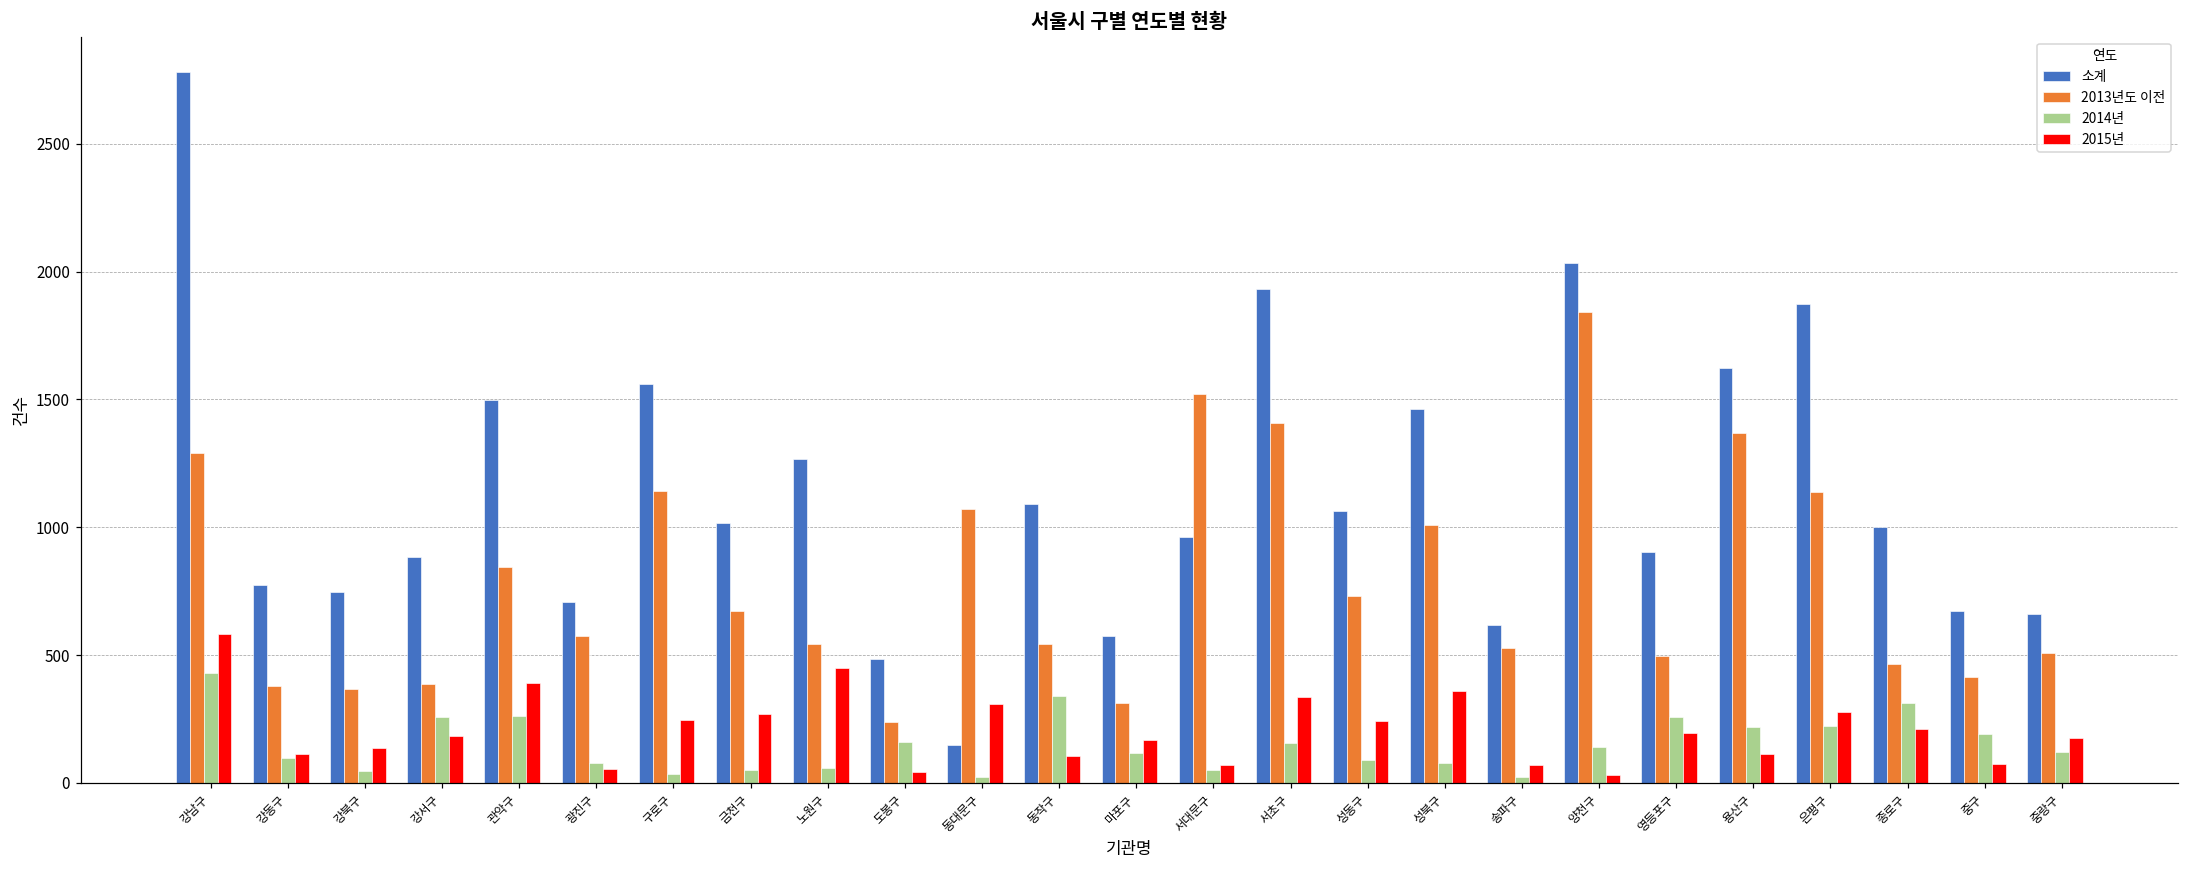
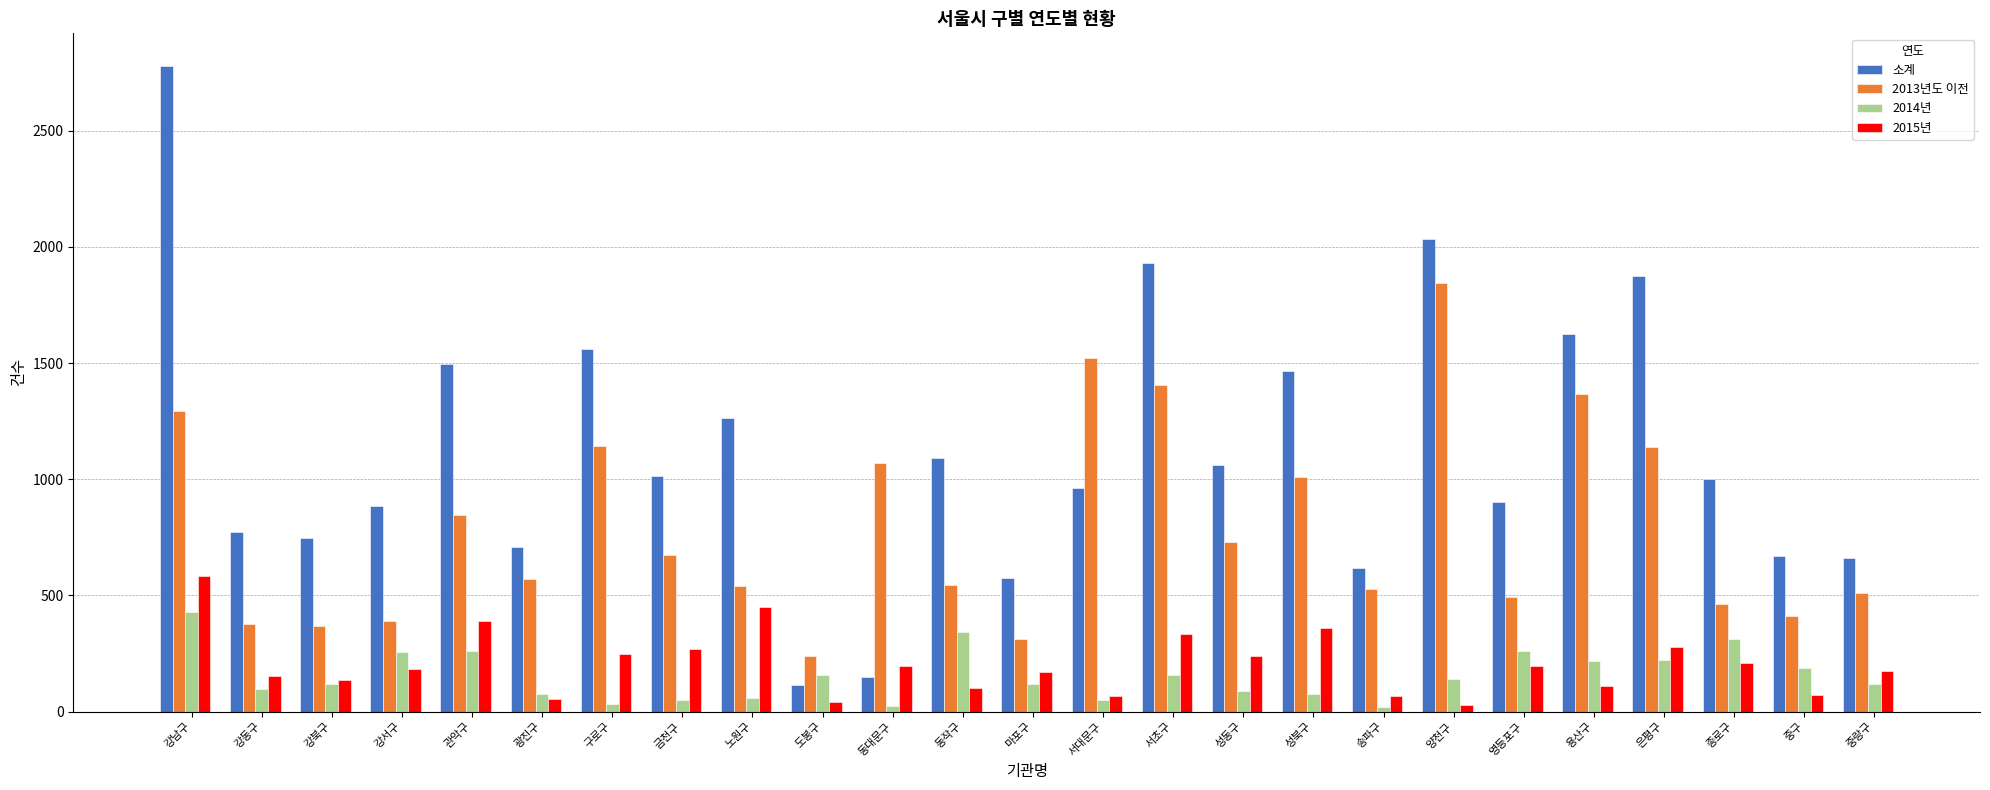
2015년, 강동구: 110 -> 160
2014년, 강북구: 50 -> 120
소계, 도봉구: 490 -> 110
2015년, 동대문구: 310 -> 200
